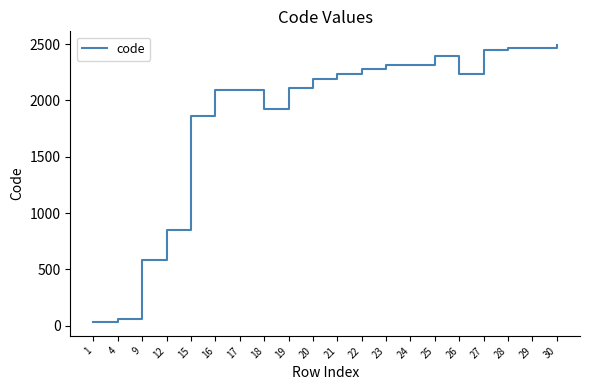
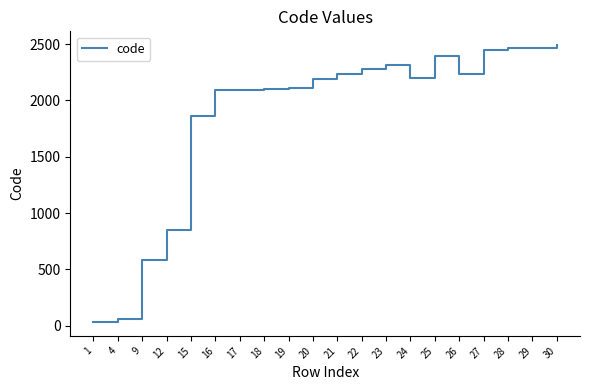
18: 1920 -> 2100
24: 2320 -> 2200
